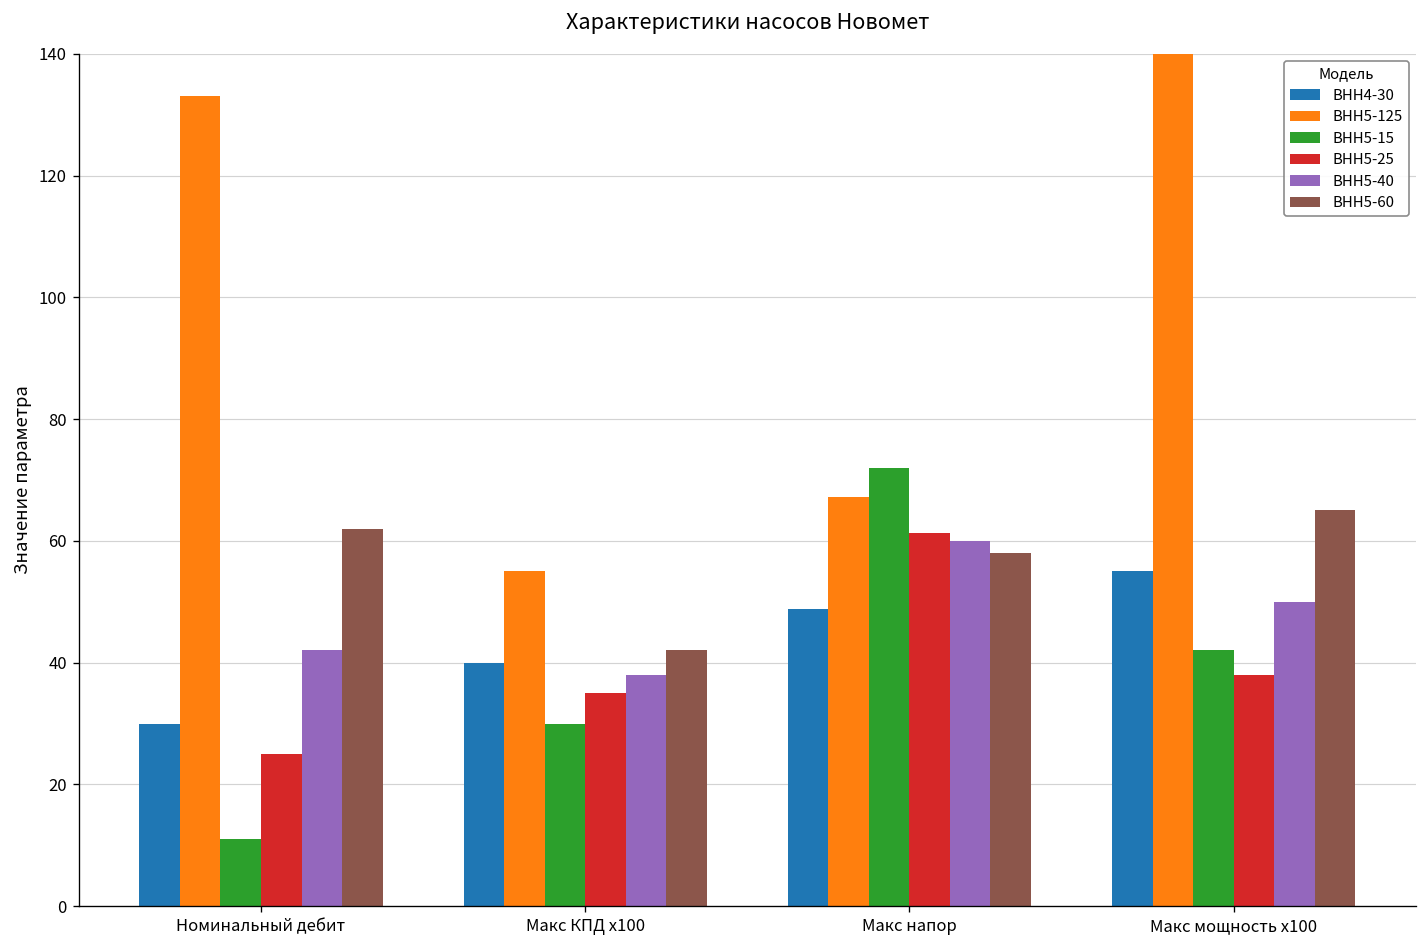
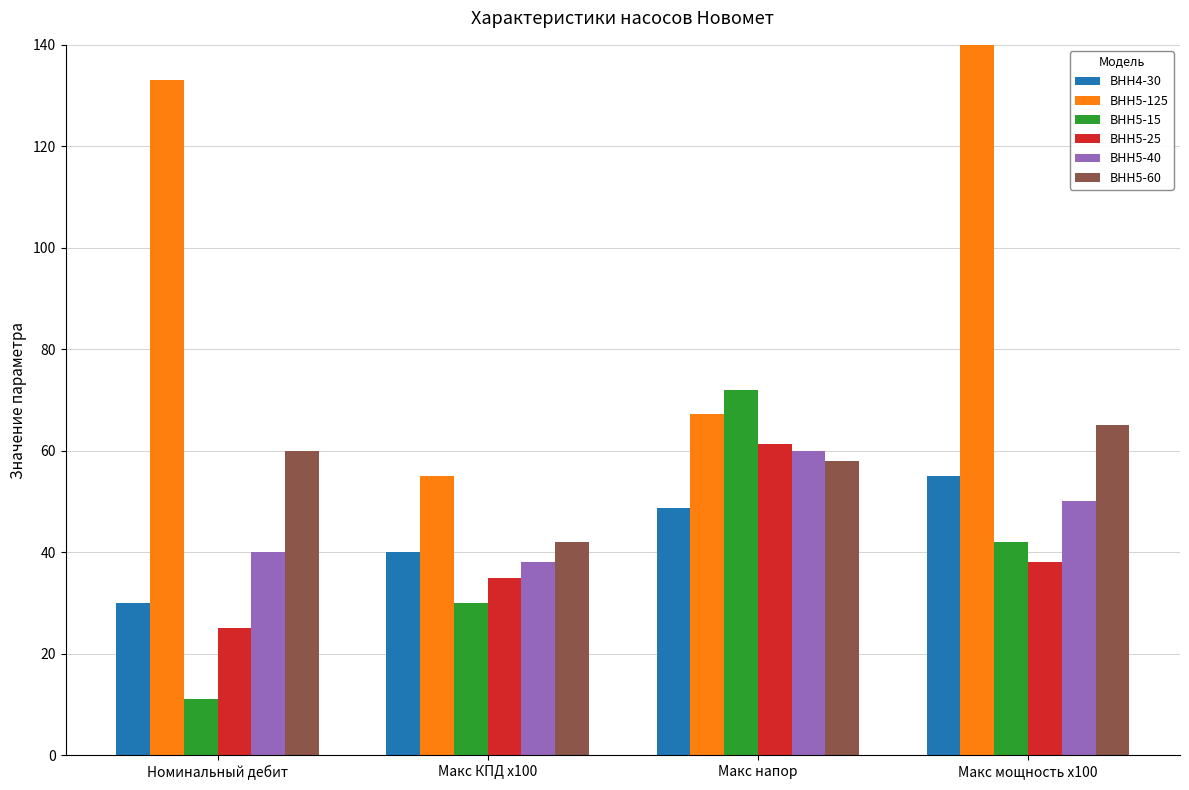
ВНН5-40, Номинальный дебит: 42 -> 40
ВНН5-60, Номинальный дебит: 62 -> 60
